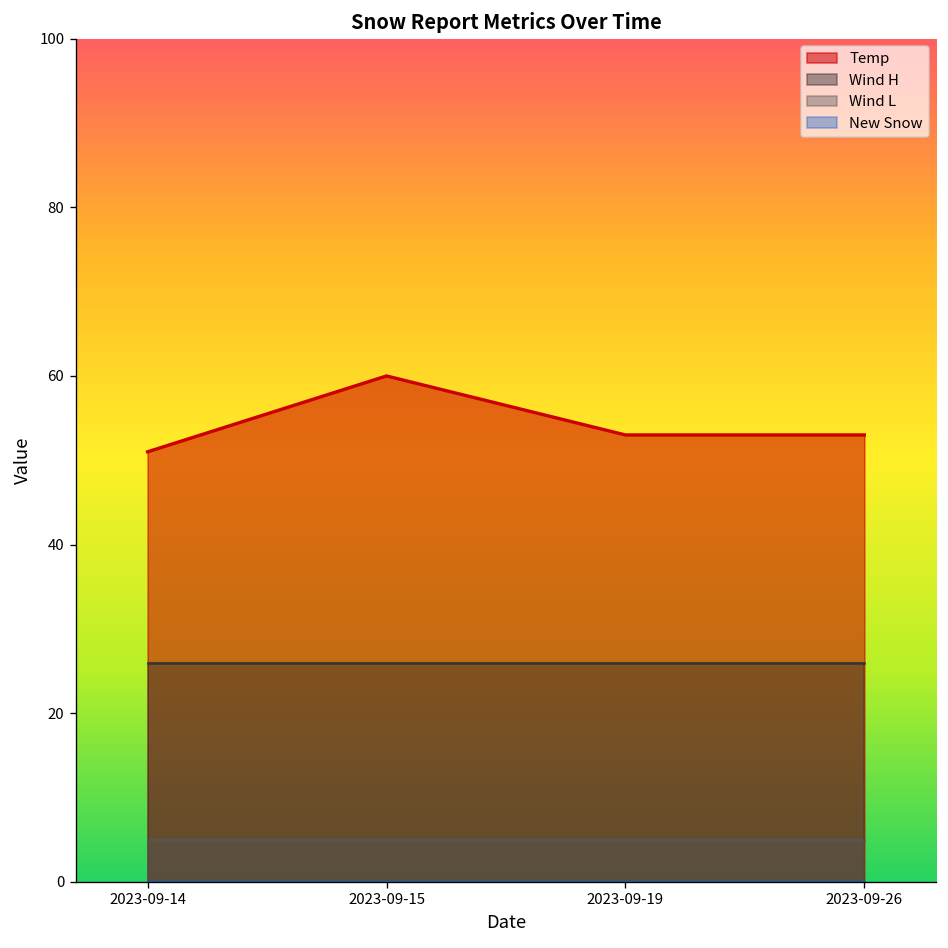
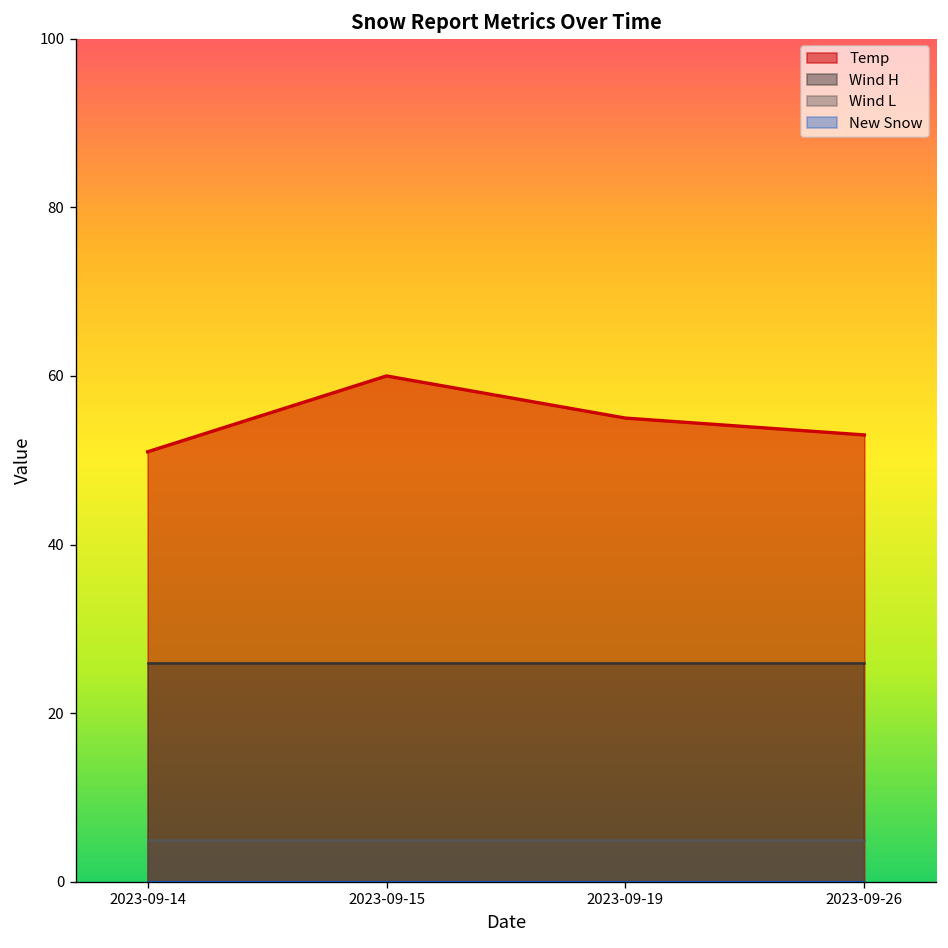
Temp, 2023-09-19: 53 -> 55
